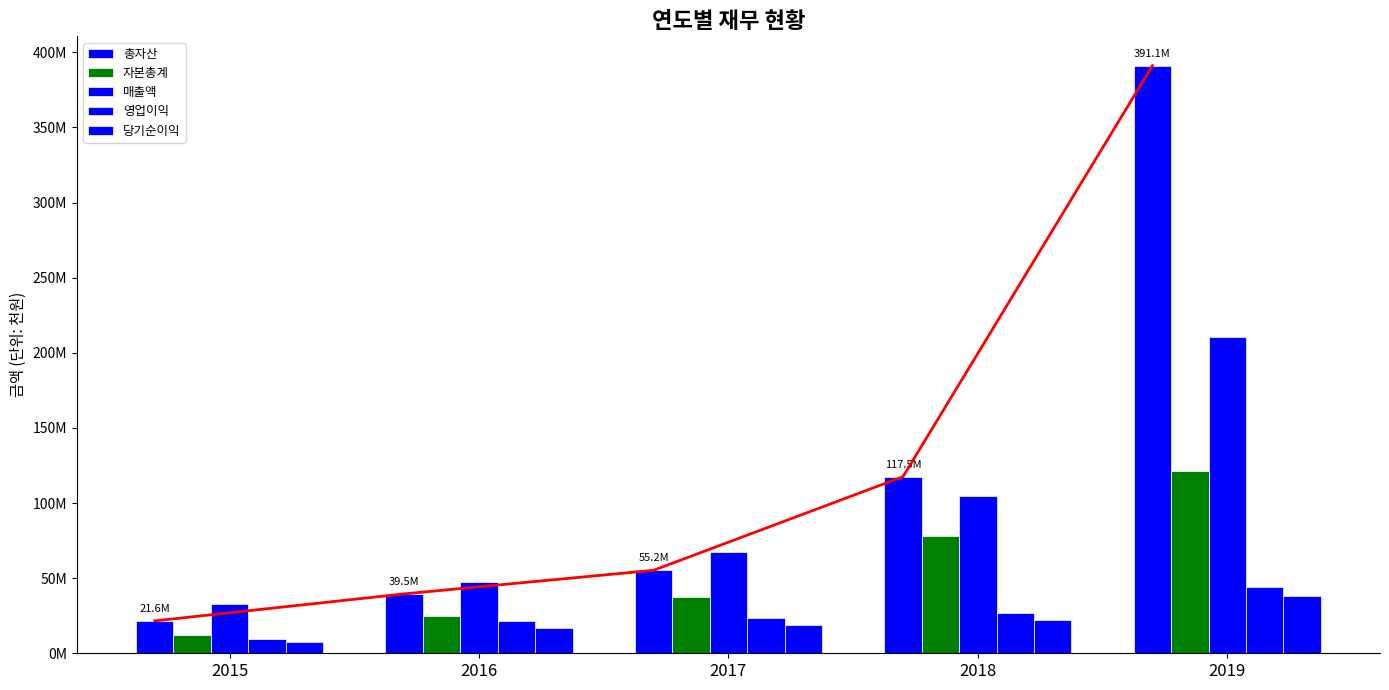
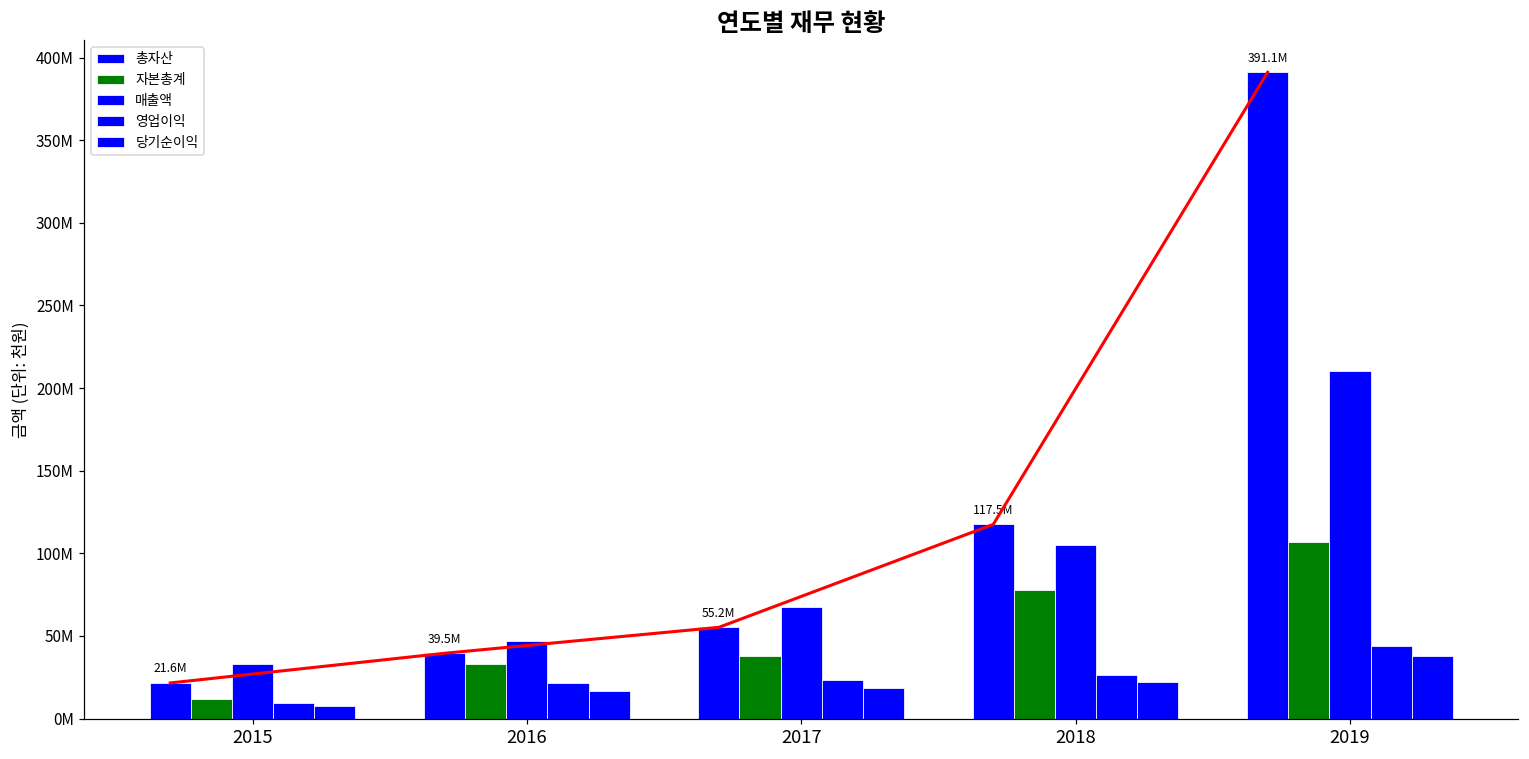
자본총계, 2016: 25000000 -> 33000000
자본총계, 2019: 121000000 -> 107000000
